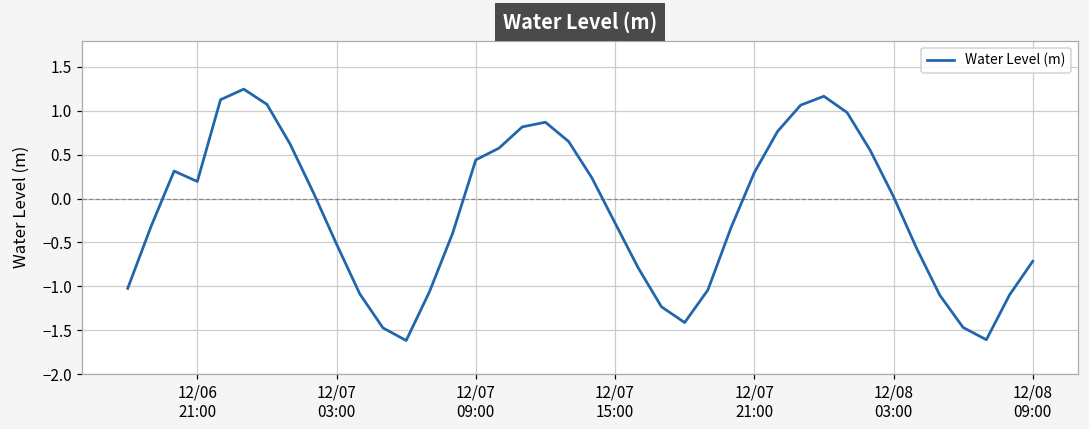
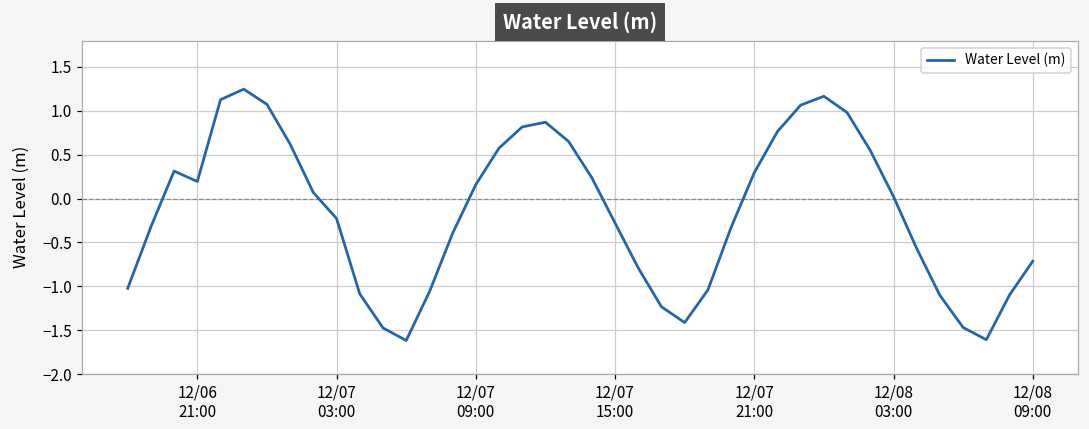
12/07 03:00: -0.5 -> -0.2
12/07 09:00: 0.4 -> 0.2
